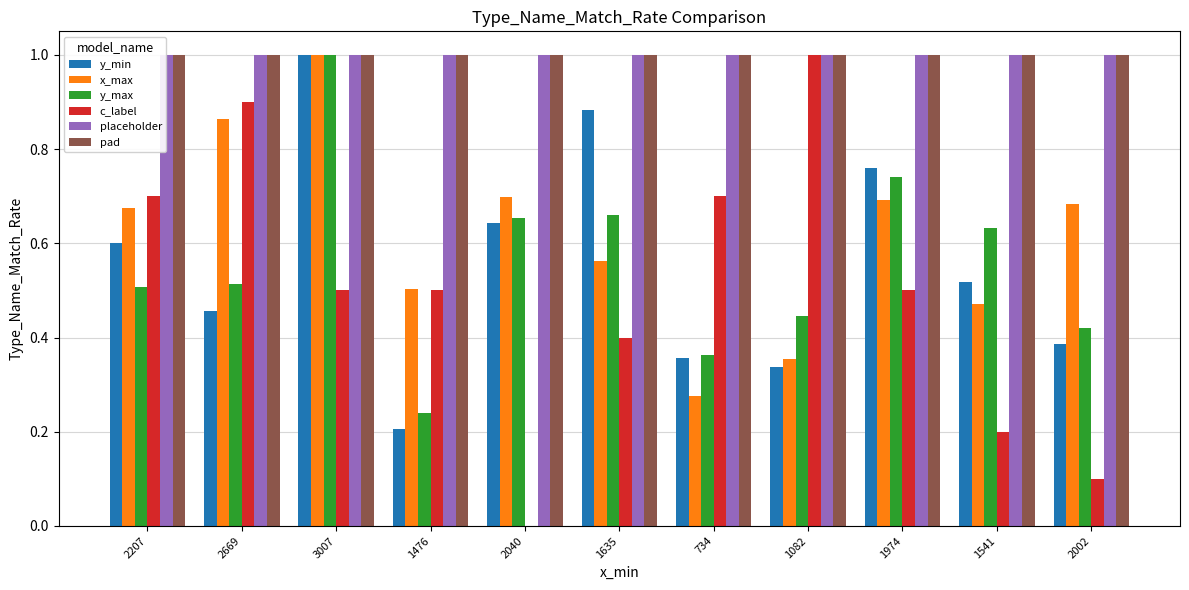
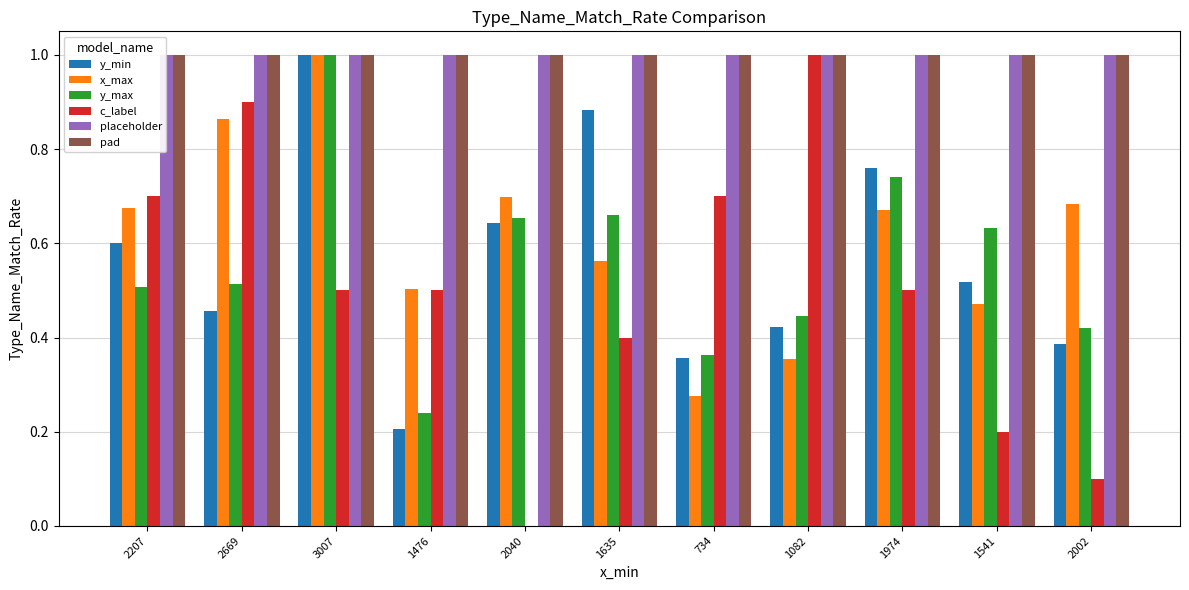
y_min, 1082: 0.34 -> 0.42
x_max, 1974: 0.69 -> 0.67
